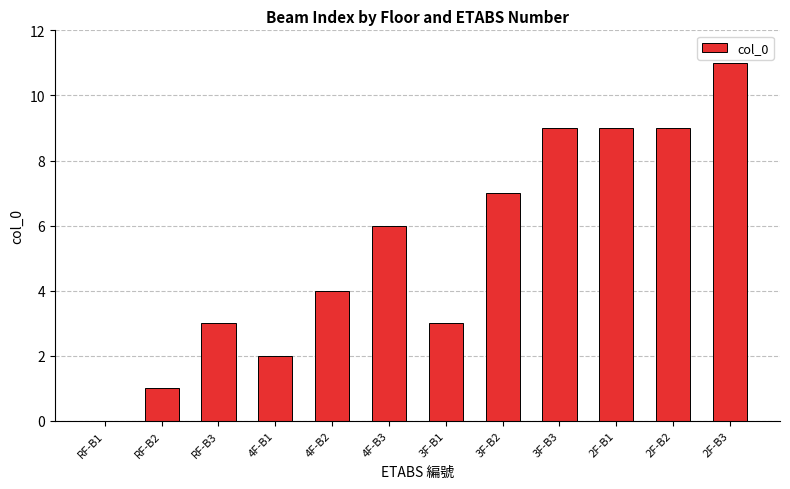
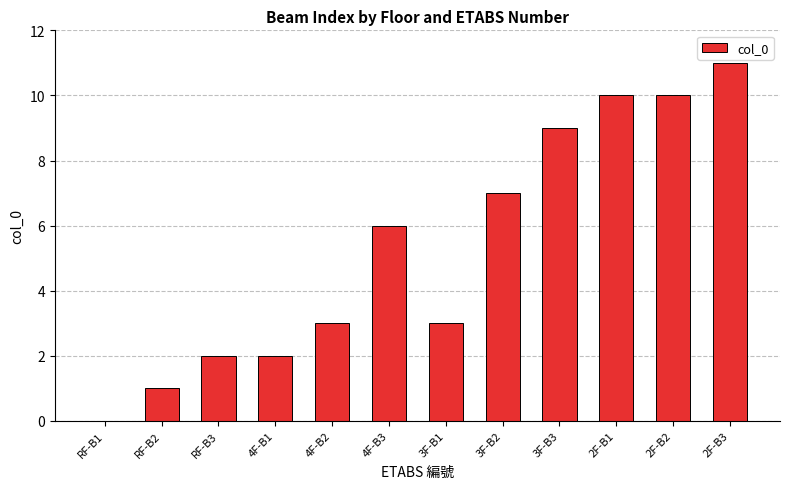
RF-B3: 3 -> 2
4F-B2: 4 -> 3
2F-B1: 9 -> 10
2F-B2: 9 -> 10
